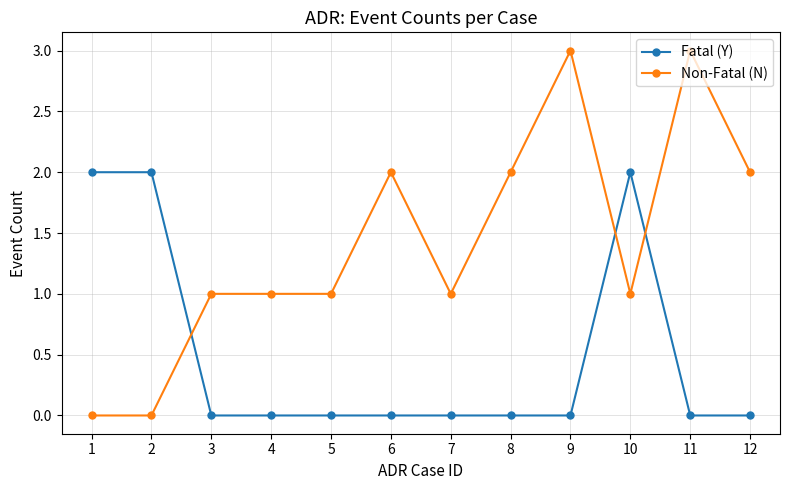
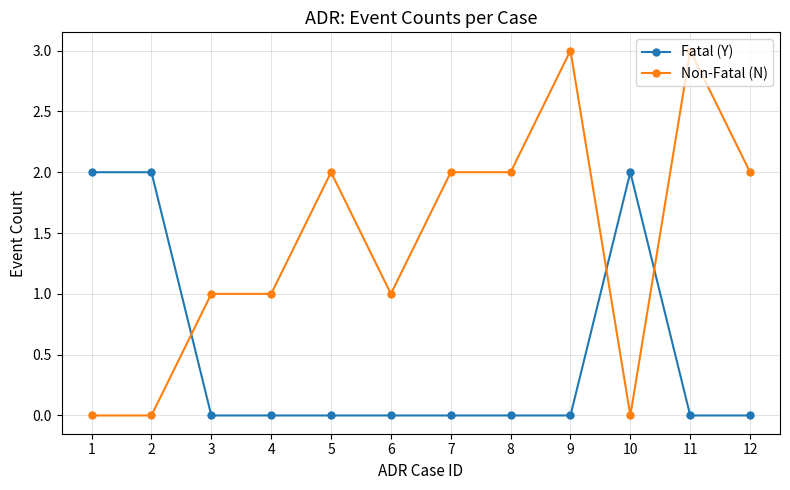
Non-Fatal (N), 5: 1 -> 2
Non-Fatal (N), 6: 2 -> 1
Non-Fatal (N), 7: 1 -> 2
Non-Fatal (N), 10: 1 -> 0
